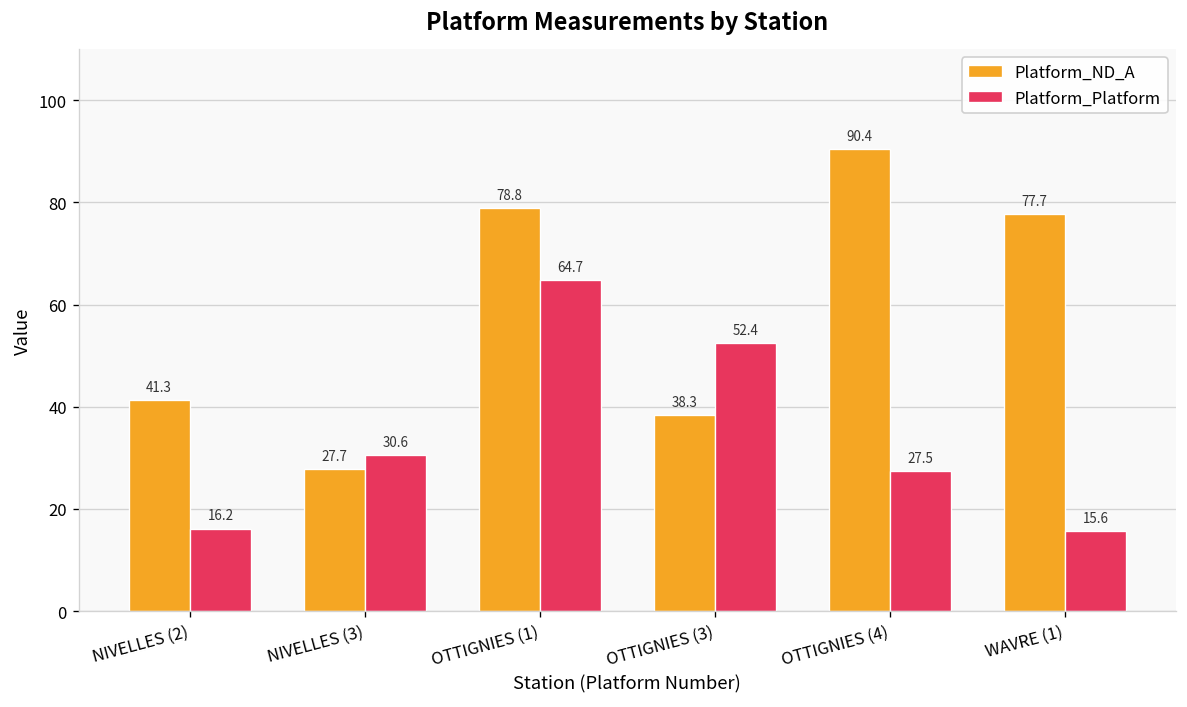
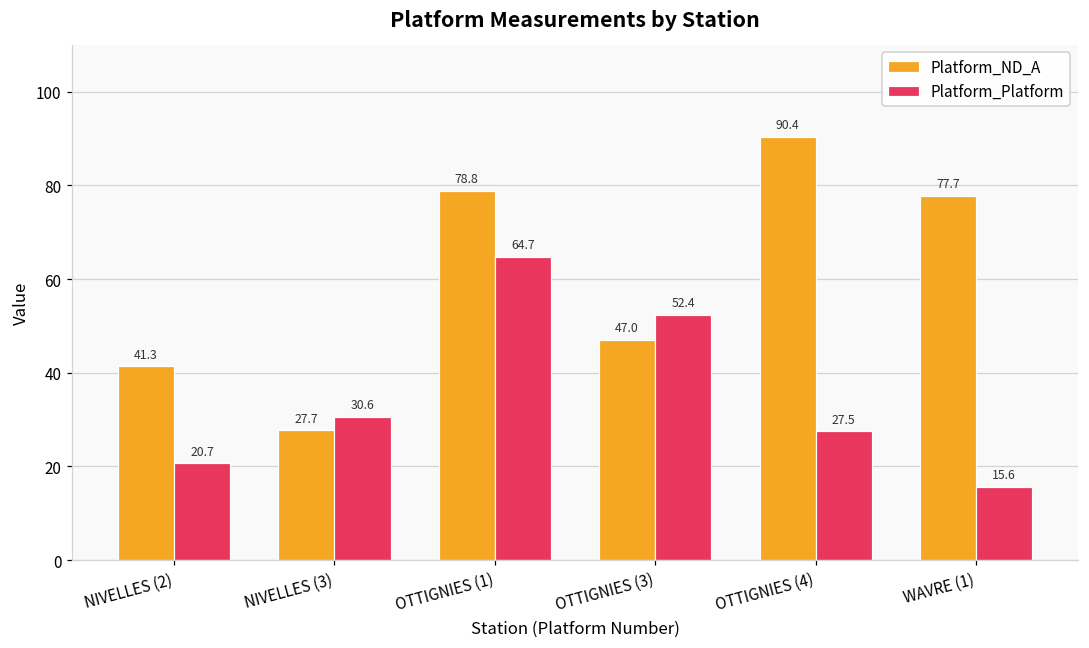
Platform_Platform, NIVELLES (2): 16.2 -> 20.7
Platform_ND_A, OTTIGNIES (3): 38.3 -> 47.0
